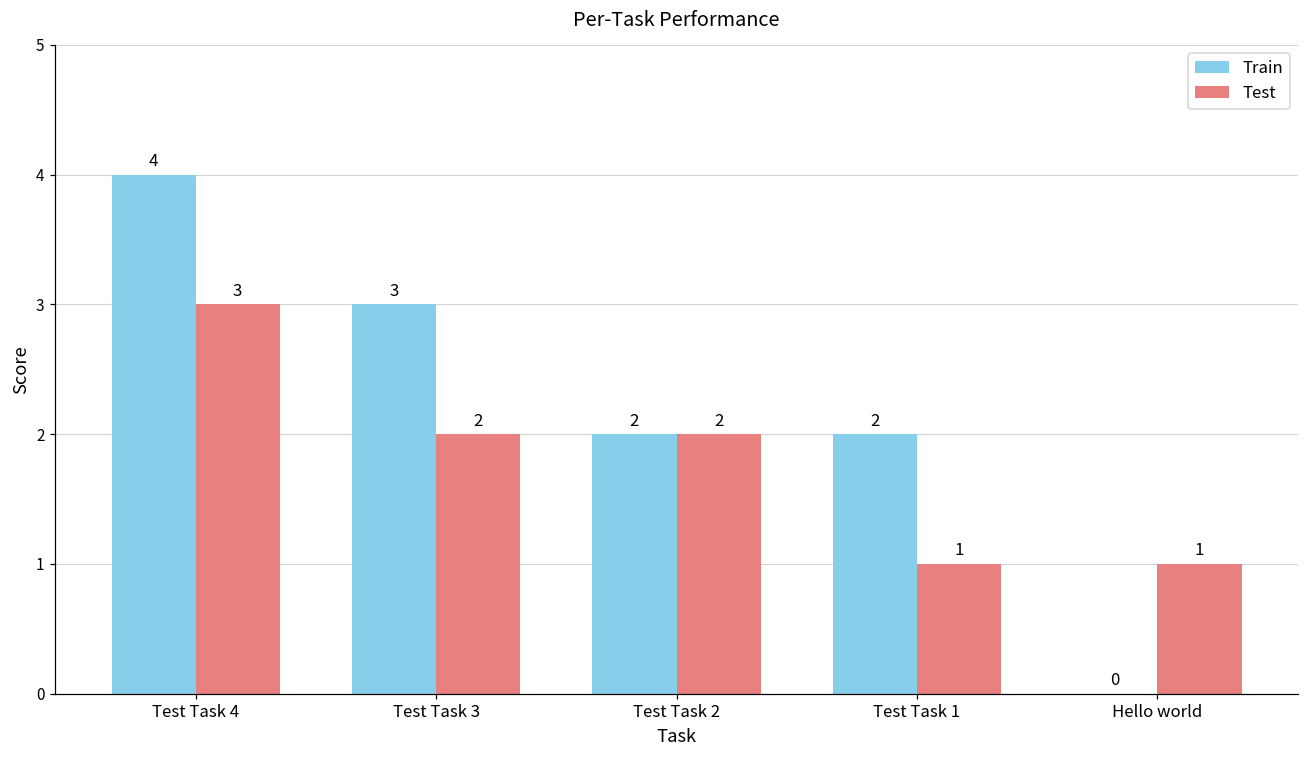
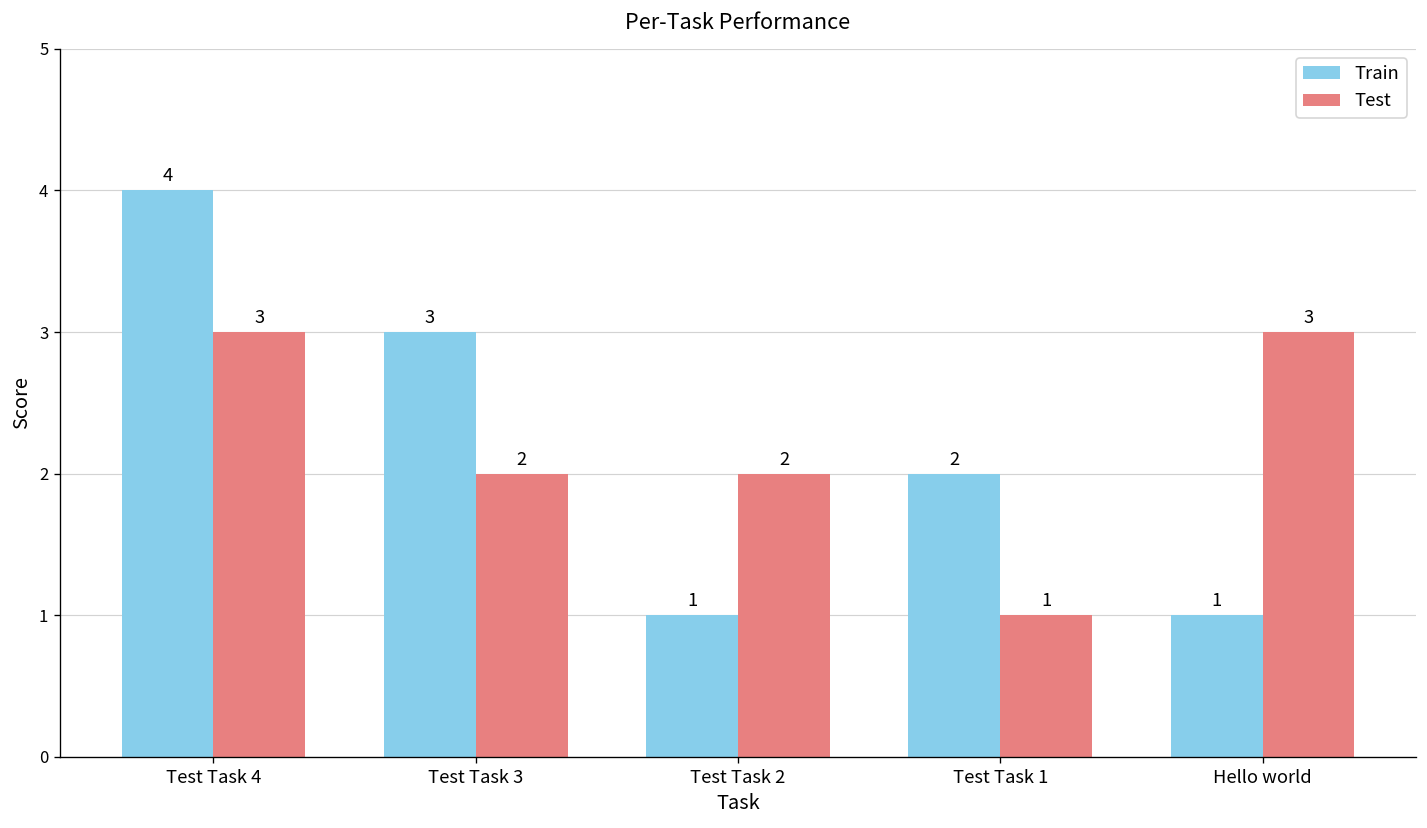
Train, Test Task 2: 2 -> 1
Train, Hello world: 0 -> 1
Test, Hello world: 1 -> 3
